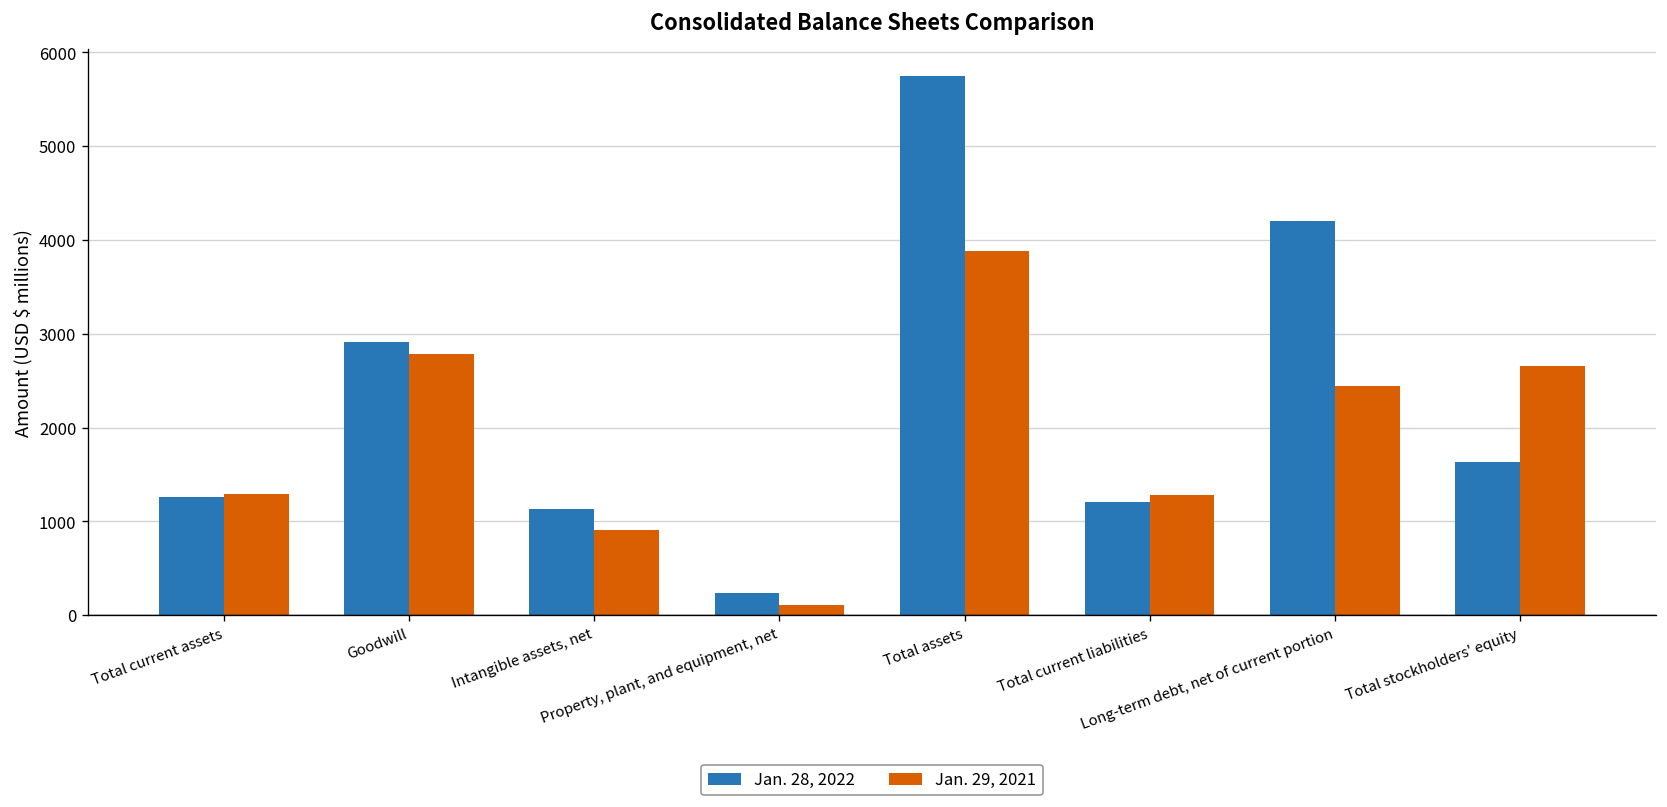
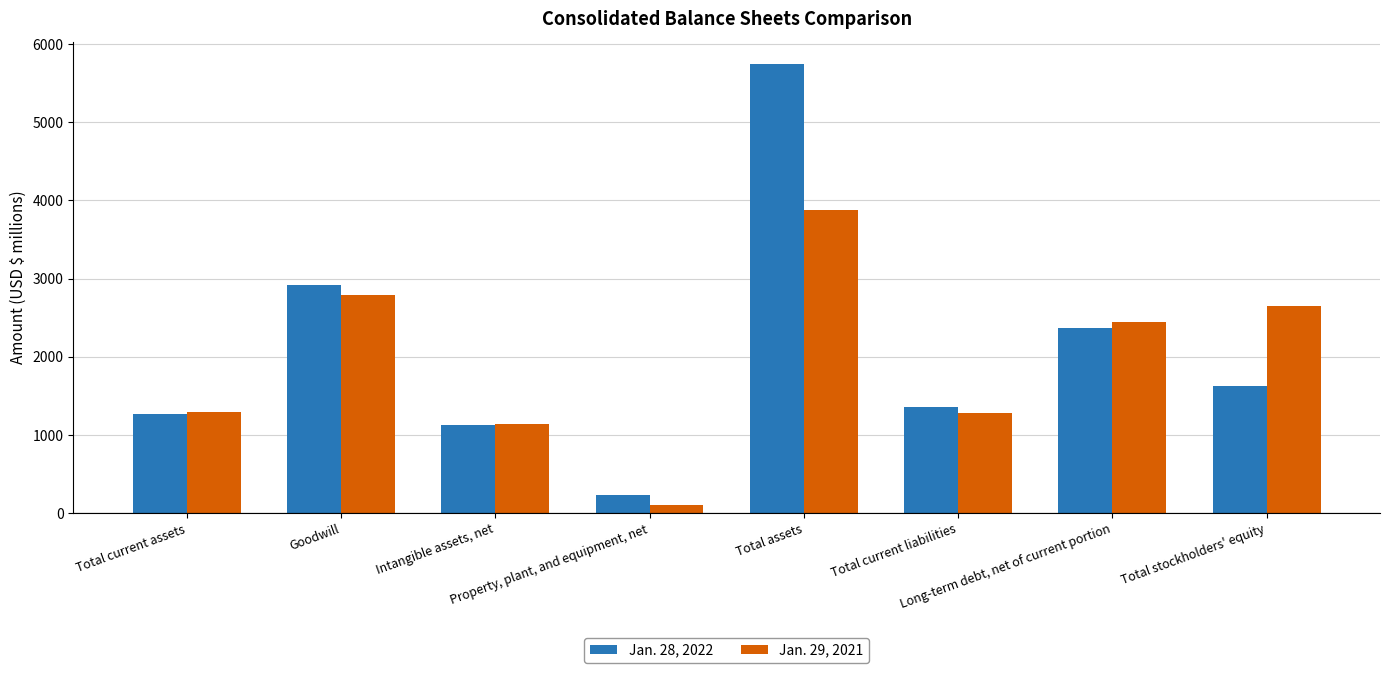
Jan. 29, 2021, Intangible assets, net: 900 -> 1100
Jan. 28, 2022, Total current liabilities: 1200 -> 1400
Jan. 28, 2022, Long-term debt, net of current portion: 4200 -> 2400
